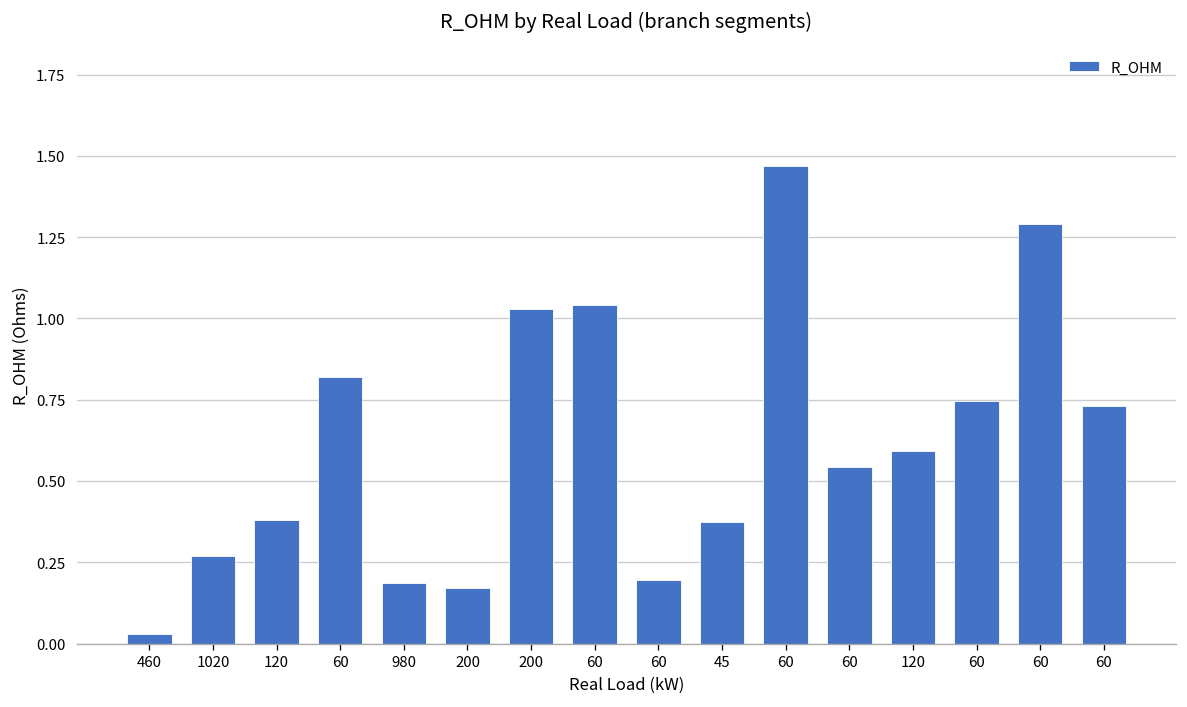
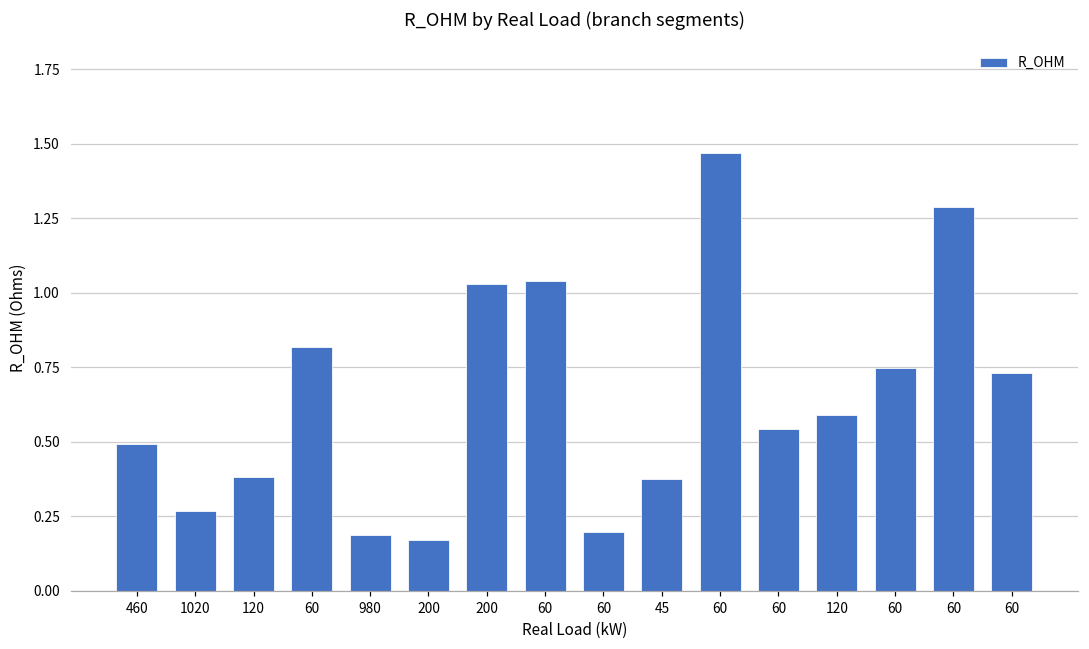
460: 0.03 -> 0.49
